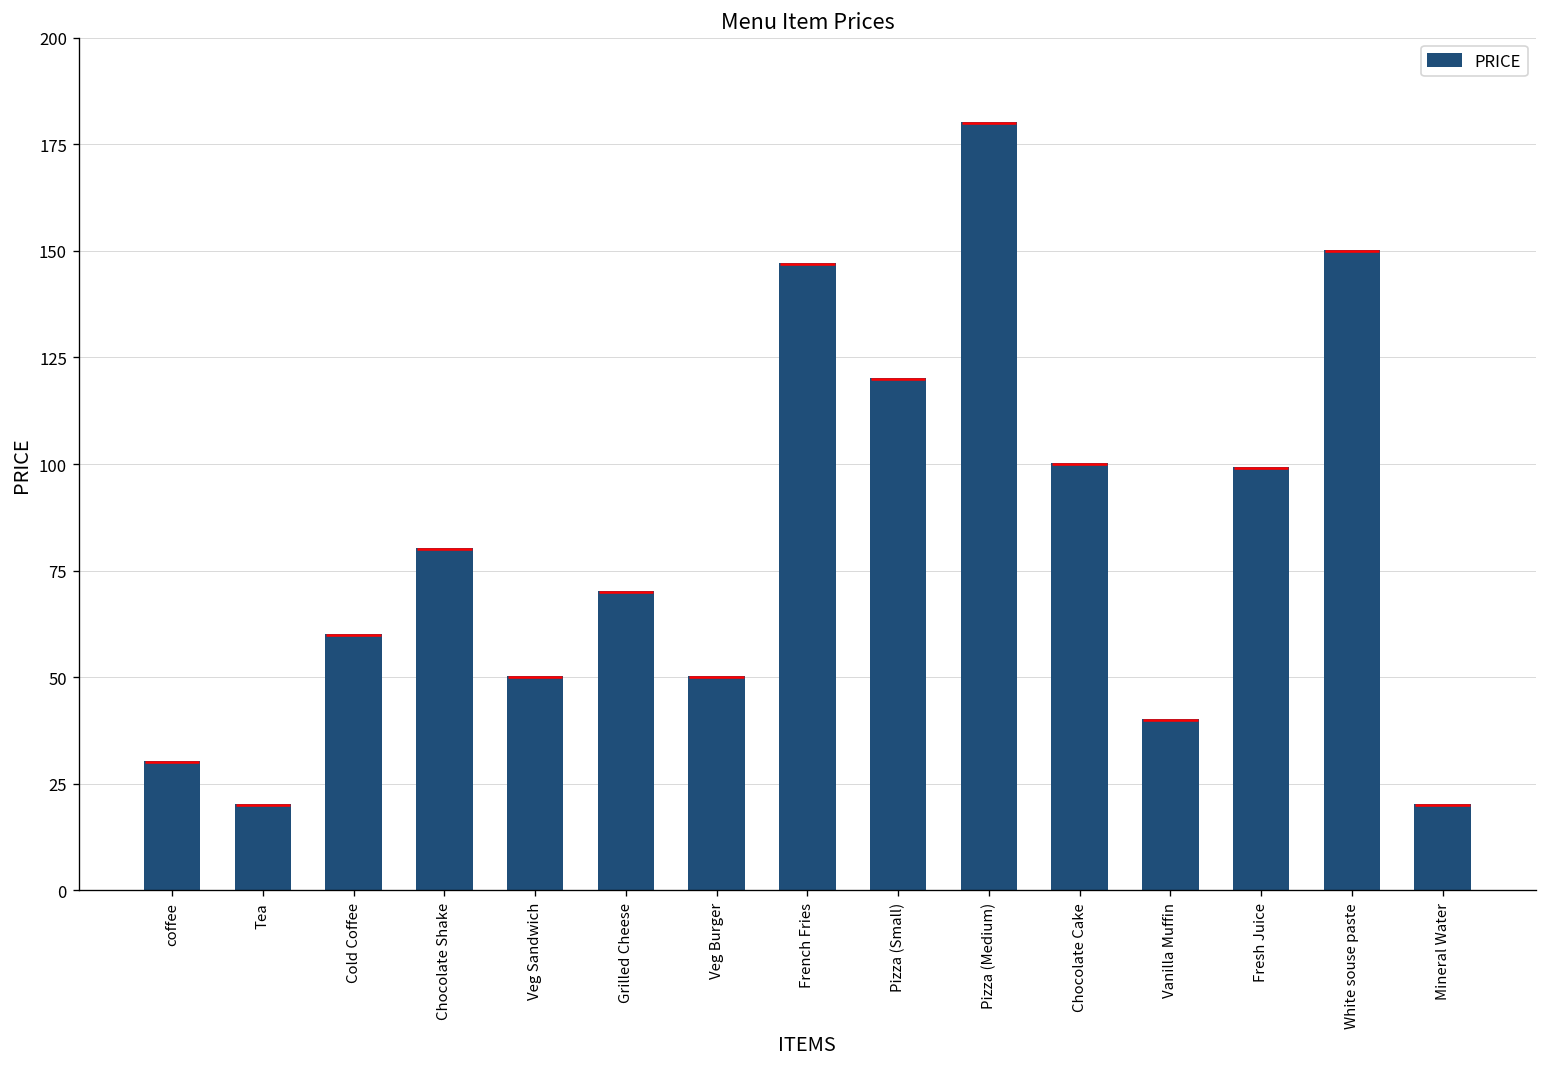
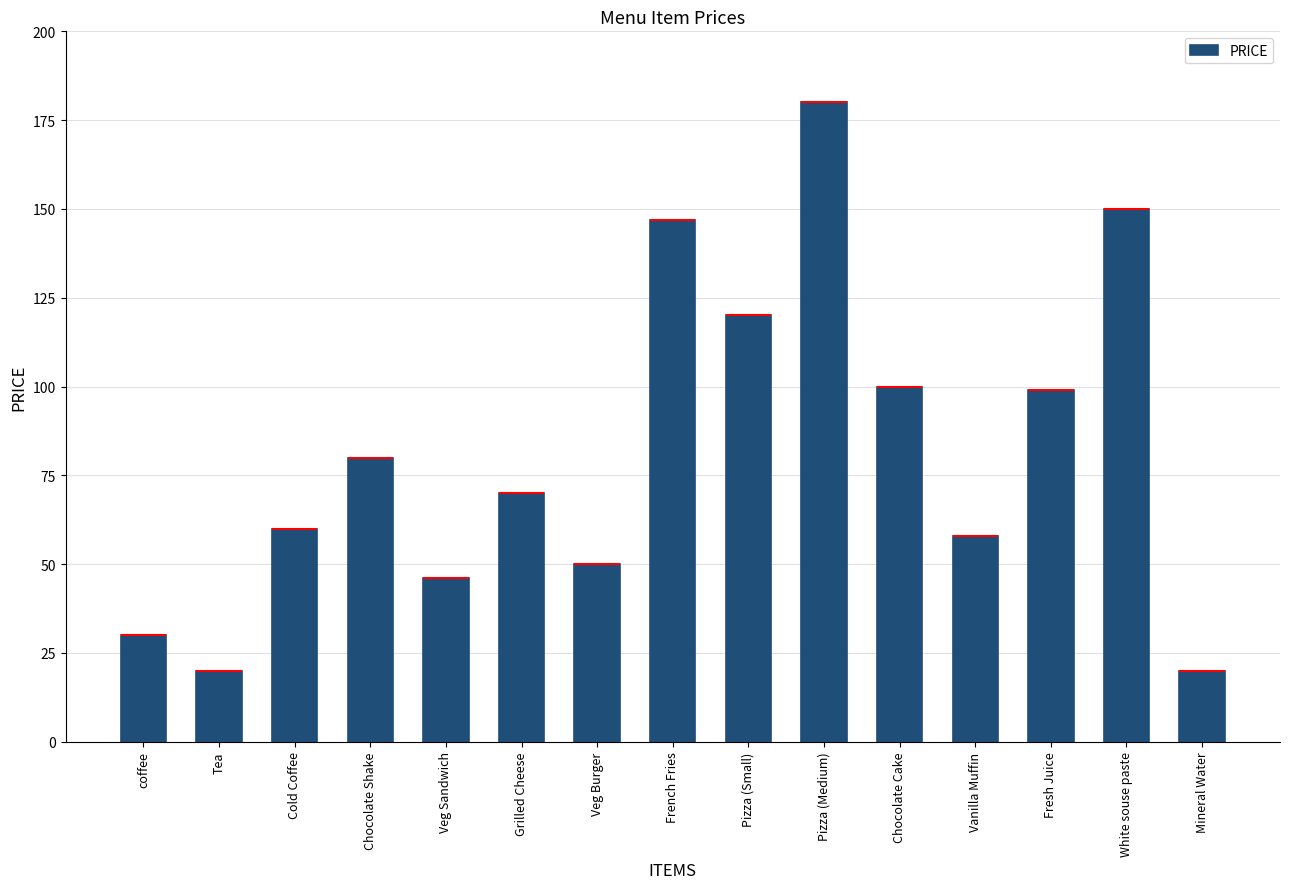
Veg Sandwich: 50 -> 46
Vanilla Muffin: 40 -> 58
